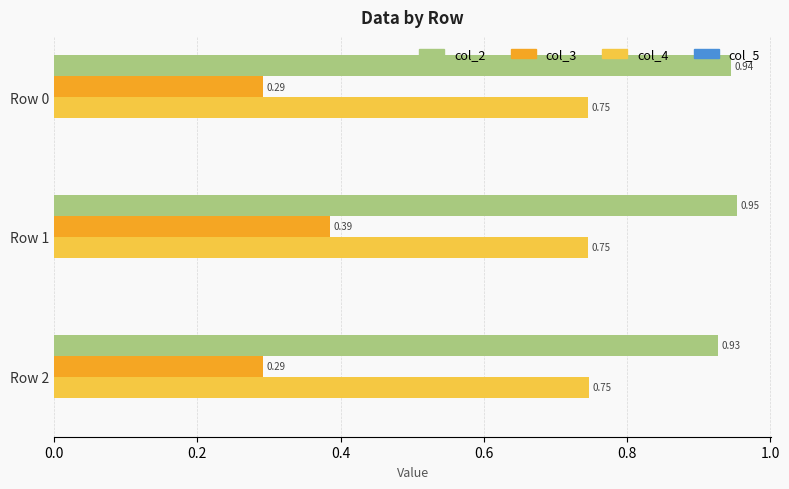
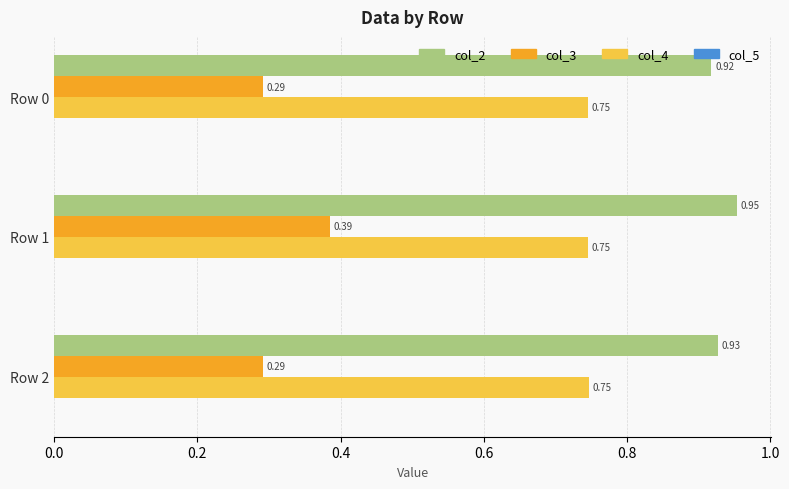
col_2, Row 0: 0.94 -> 0.92
